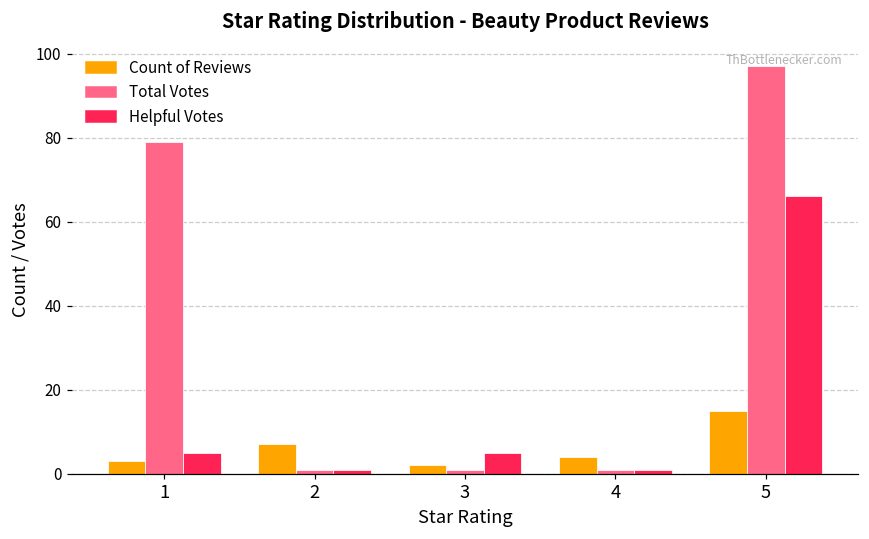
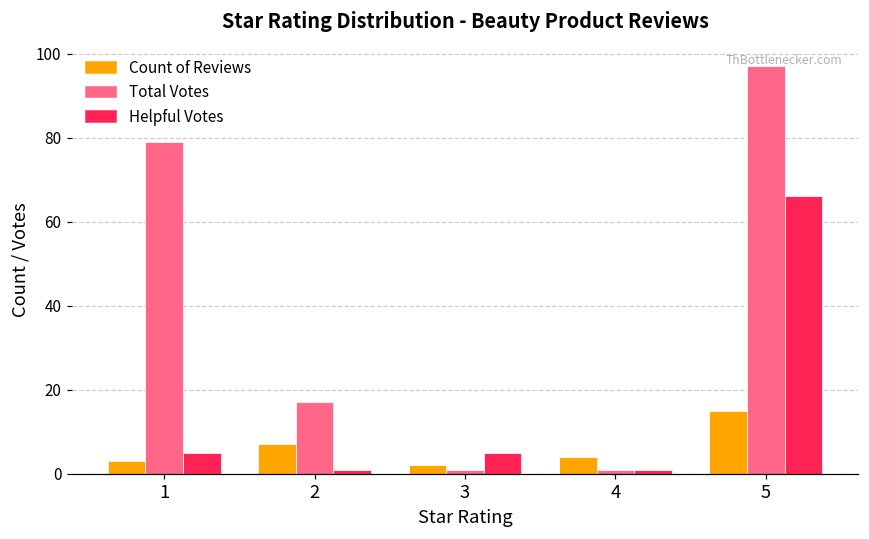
Total Votes, 2: 1 -> 17
